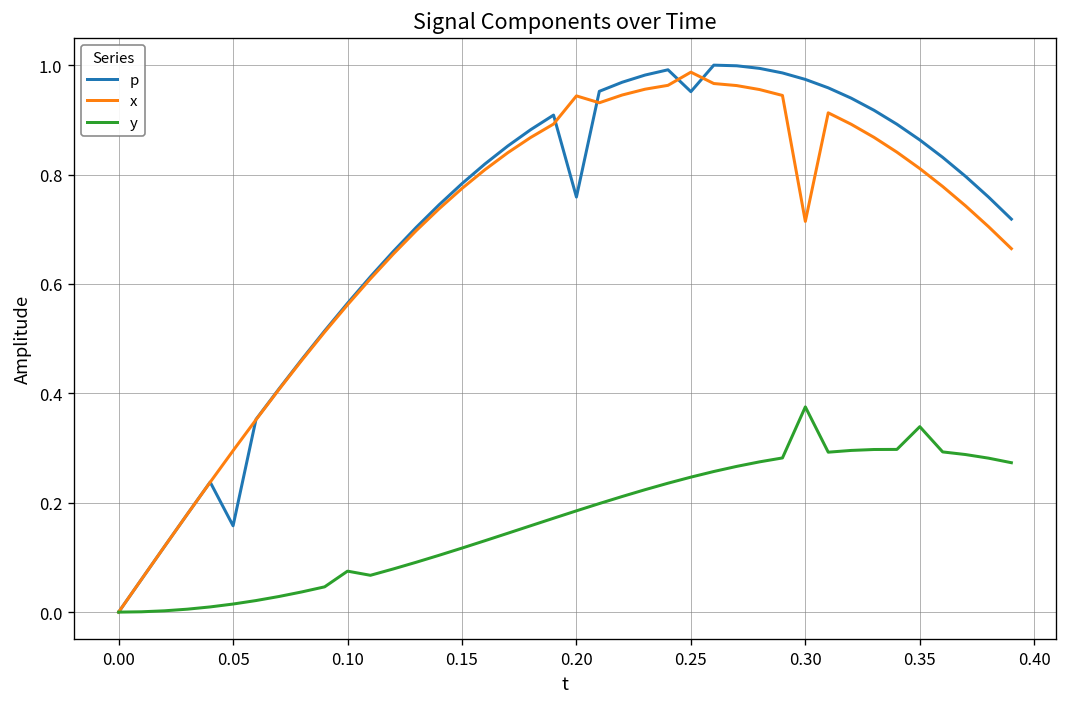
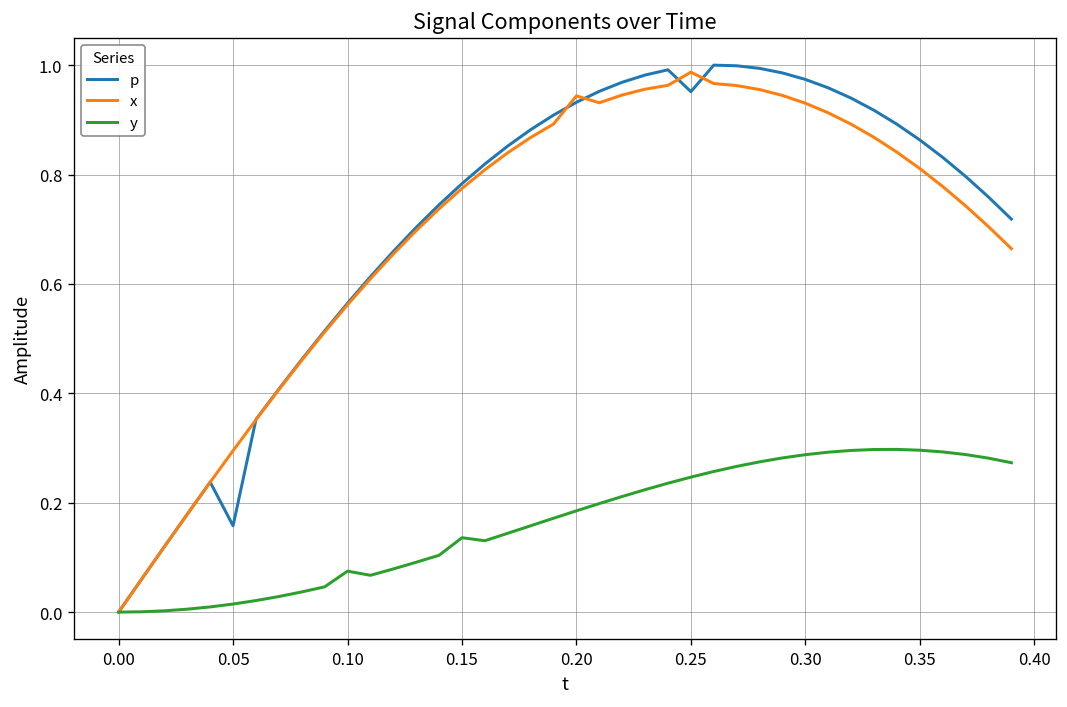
y, 0.15: 0.12 -> 0.14
p, 0.20: 0.76 -> 0.93
x, 0.30: 0.71 -> 0.93
y, 0.30: 0.38 -> 0.29
y, 0.35: 0.34 -> 0.30
